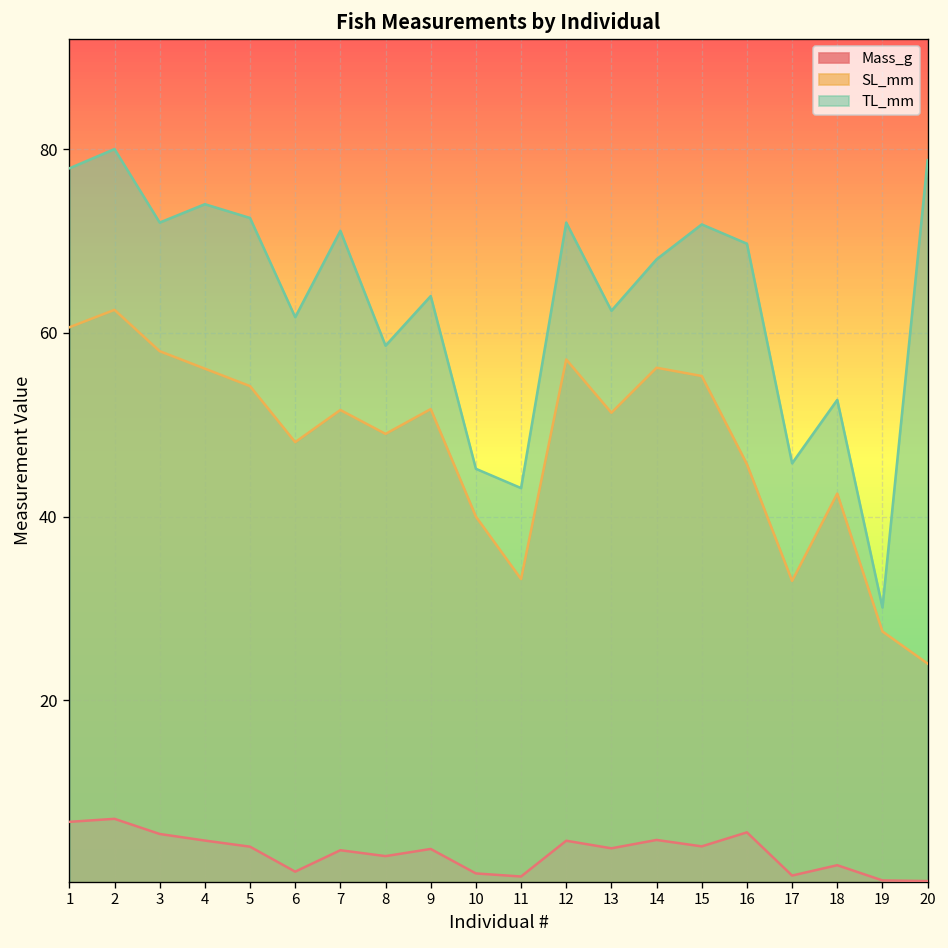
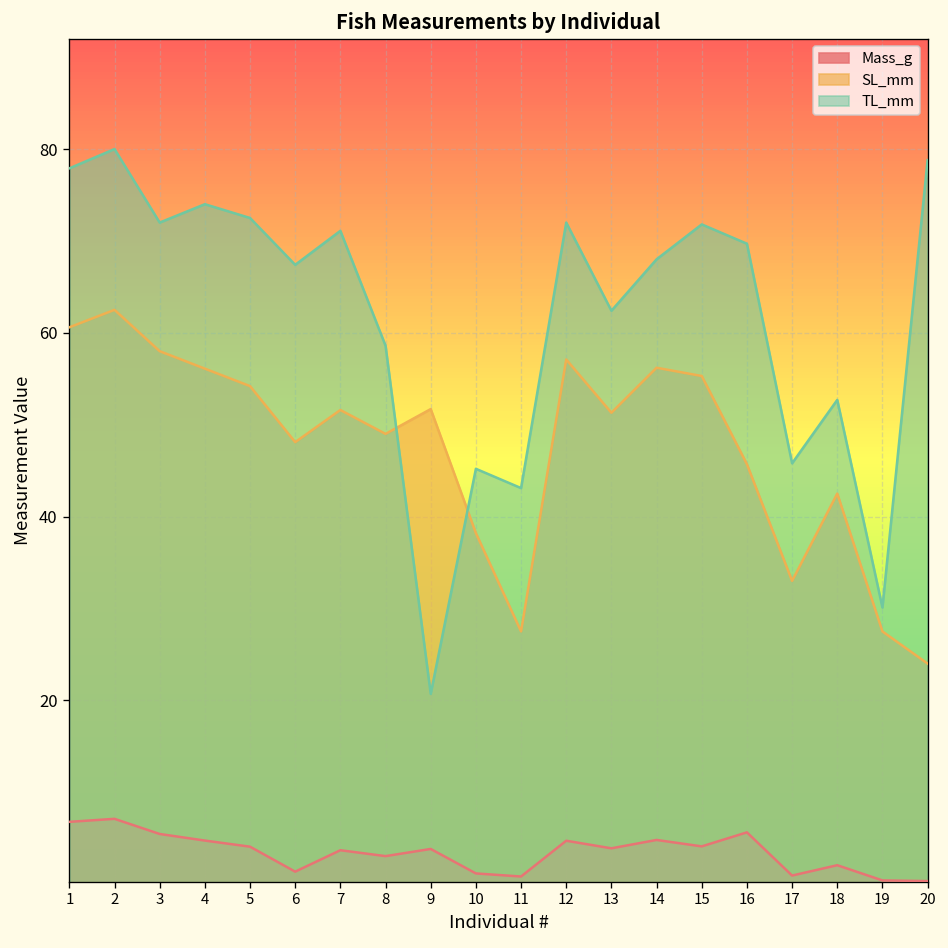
TL_mm, 6: 62 -> 67
TL_mm, 9: 64 -> 21
SL_mm, 10: 40 -> 38
SL_mm, 11: 33 -> 28
